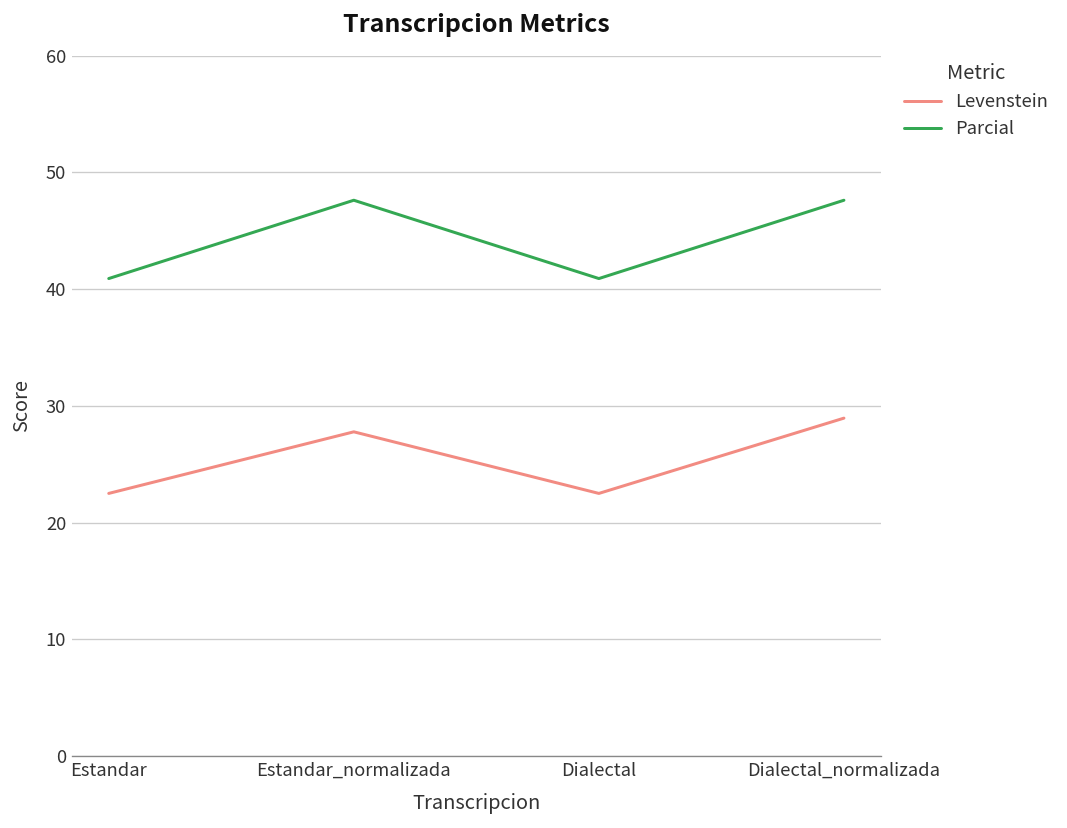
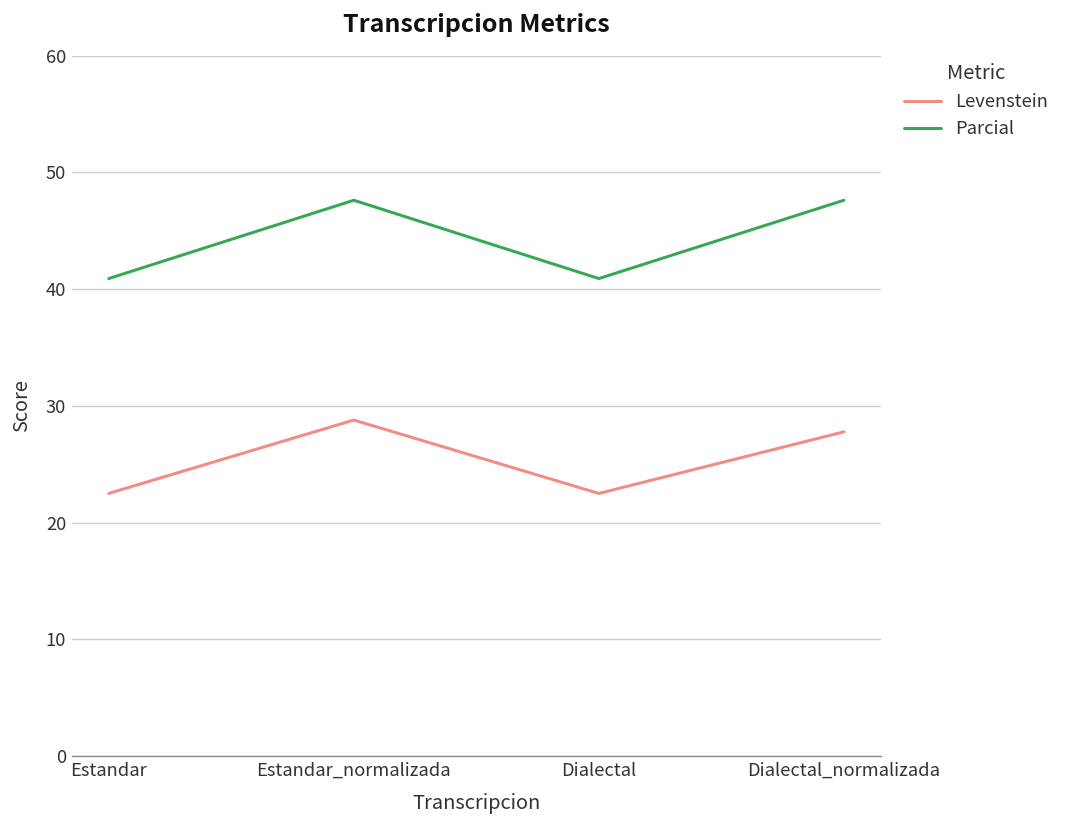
Levenstein, Estandar_normalizada: 28 -> 29
Levenstein, Dialectal_normalizada: 29 -> 28
